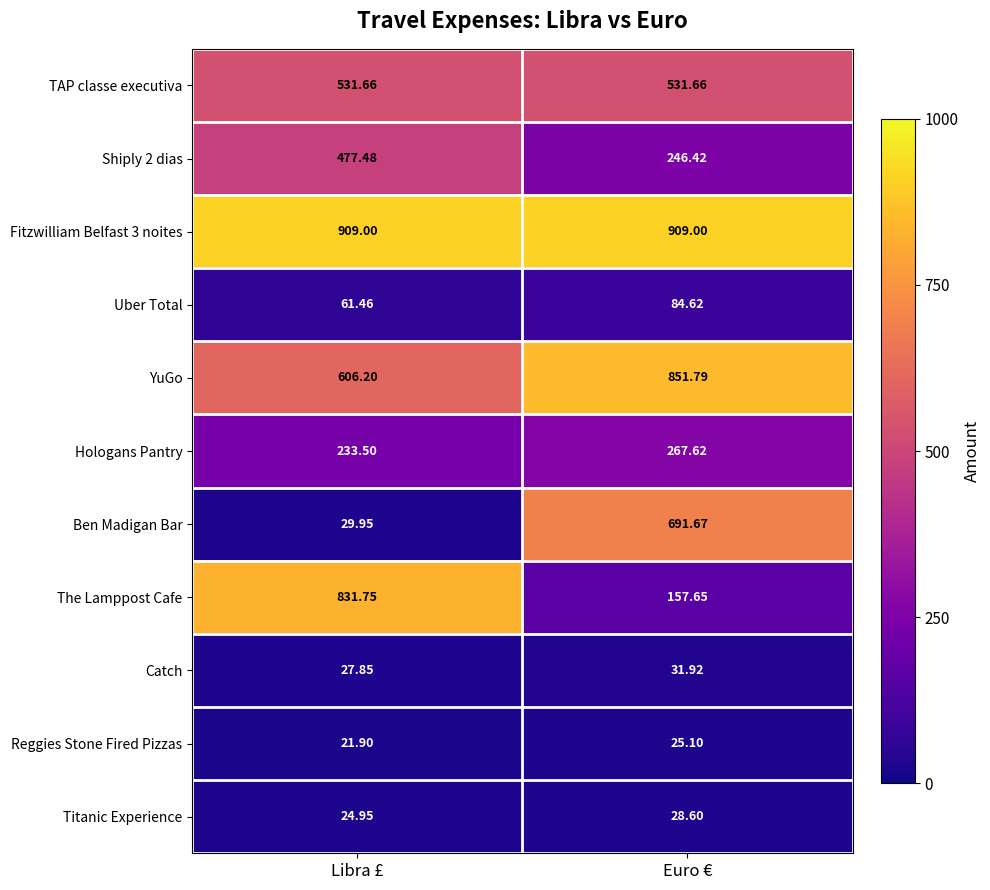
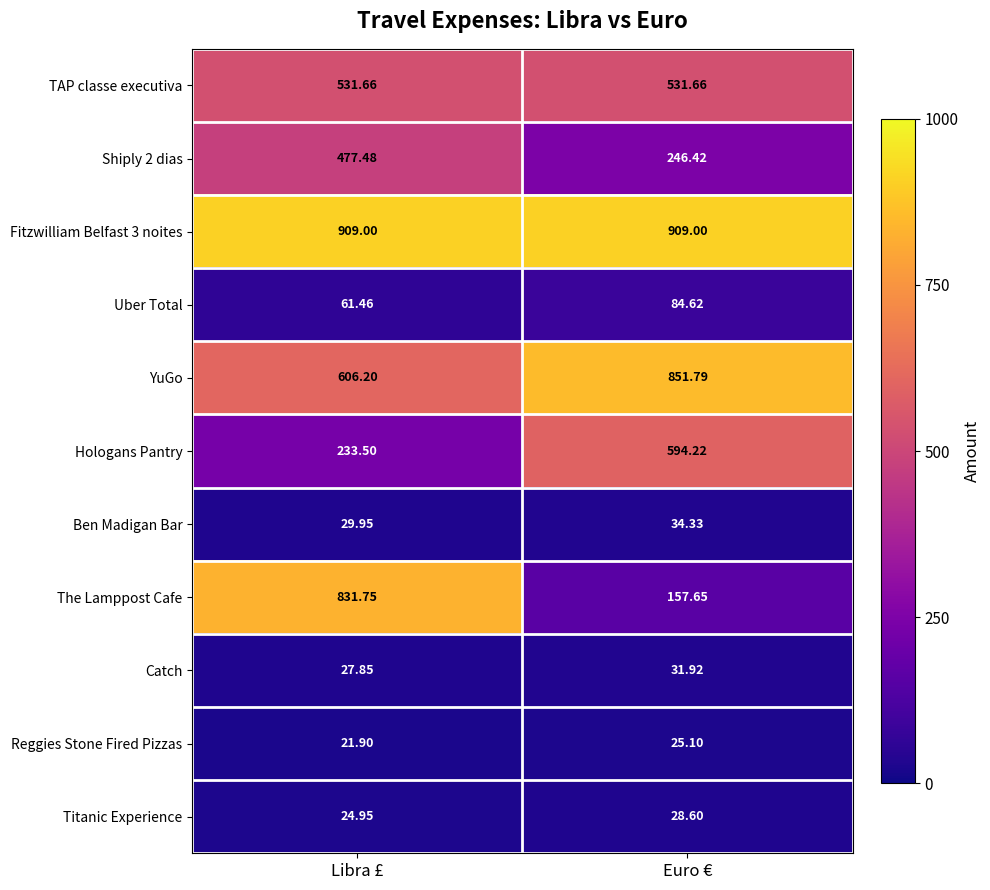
Hologans Pantry, Euro €: 267.62 -> 594.22
Ben Madigan Bar, Euro €: 691.67 -> 34.33
